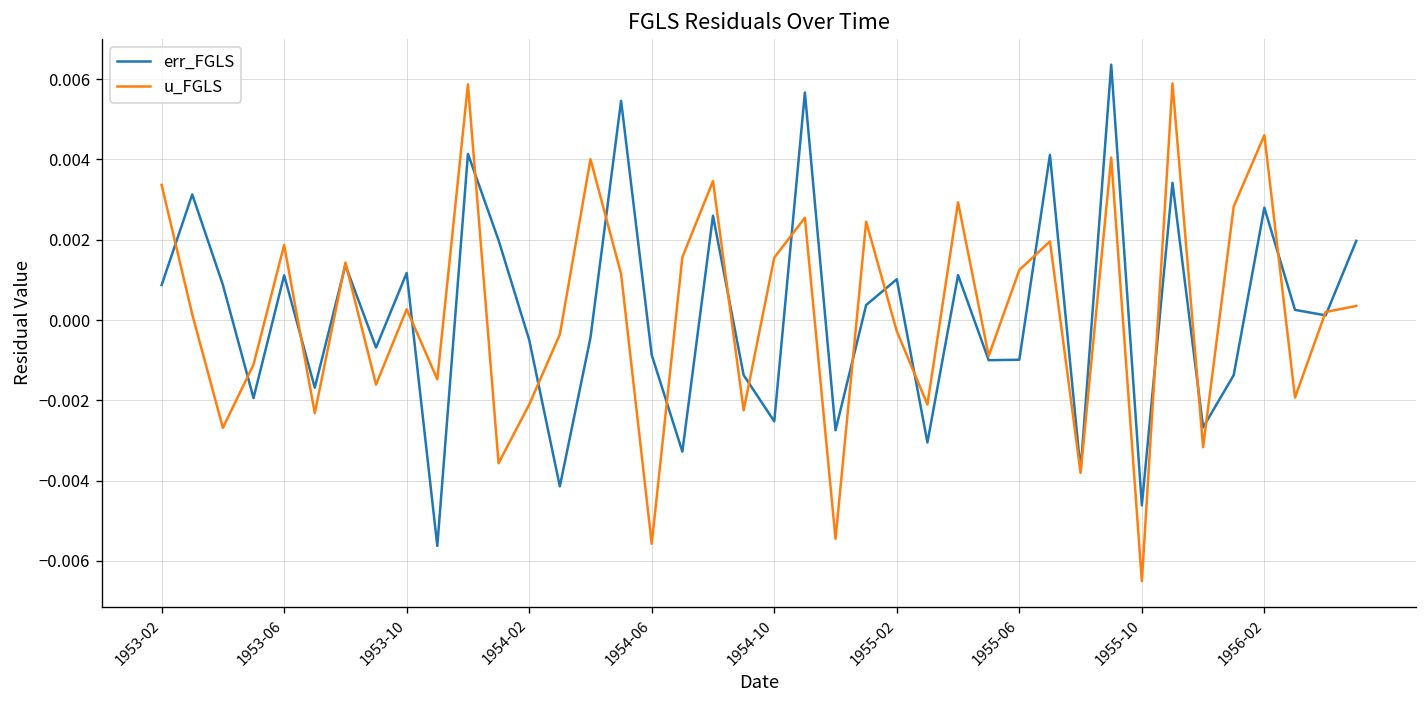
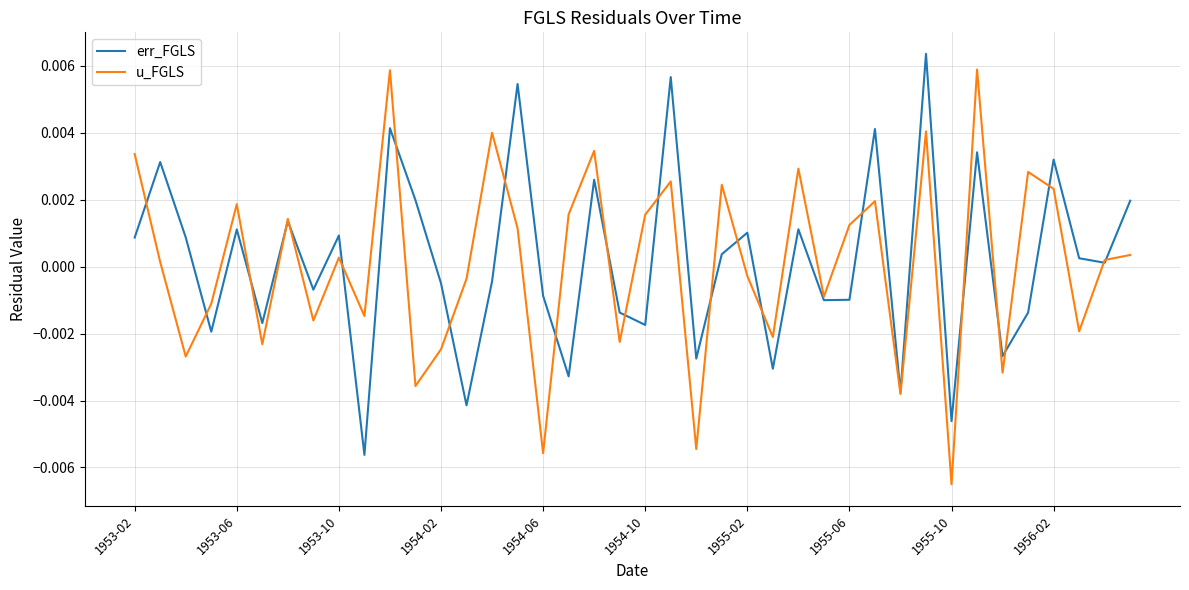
err_FGLS, 1953-10: 0.0012 -> 0.0009
u_FGLS, 1954-02: -0.0021 -> -0.0025
err_FGLS, 1954-10: -0.0025 -> -0.0017
err_FGLS, 1956-02: 0.0028 -> 0.0032
u_FGLS, 1956-02: 0.0046 -> 0.0023
